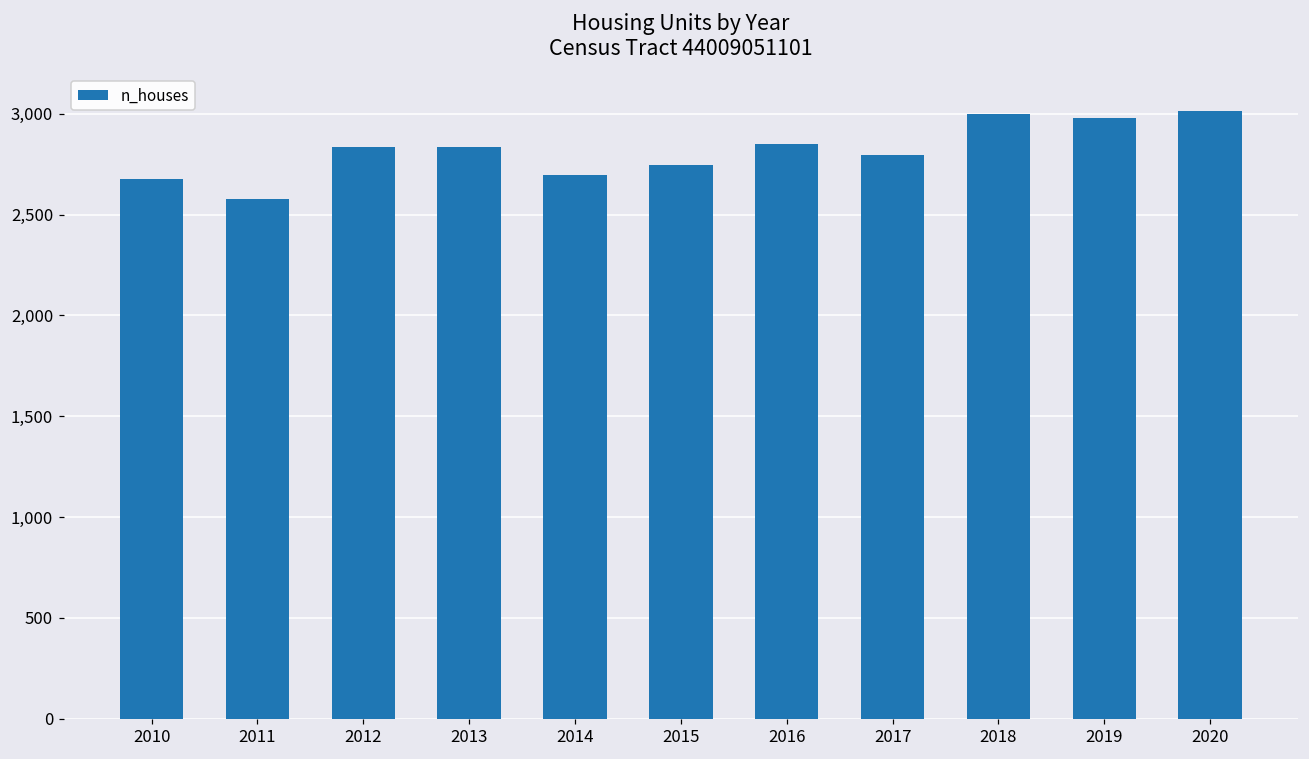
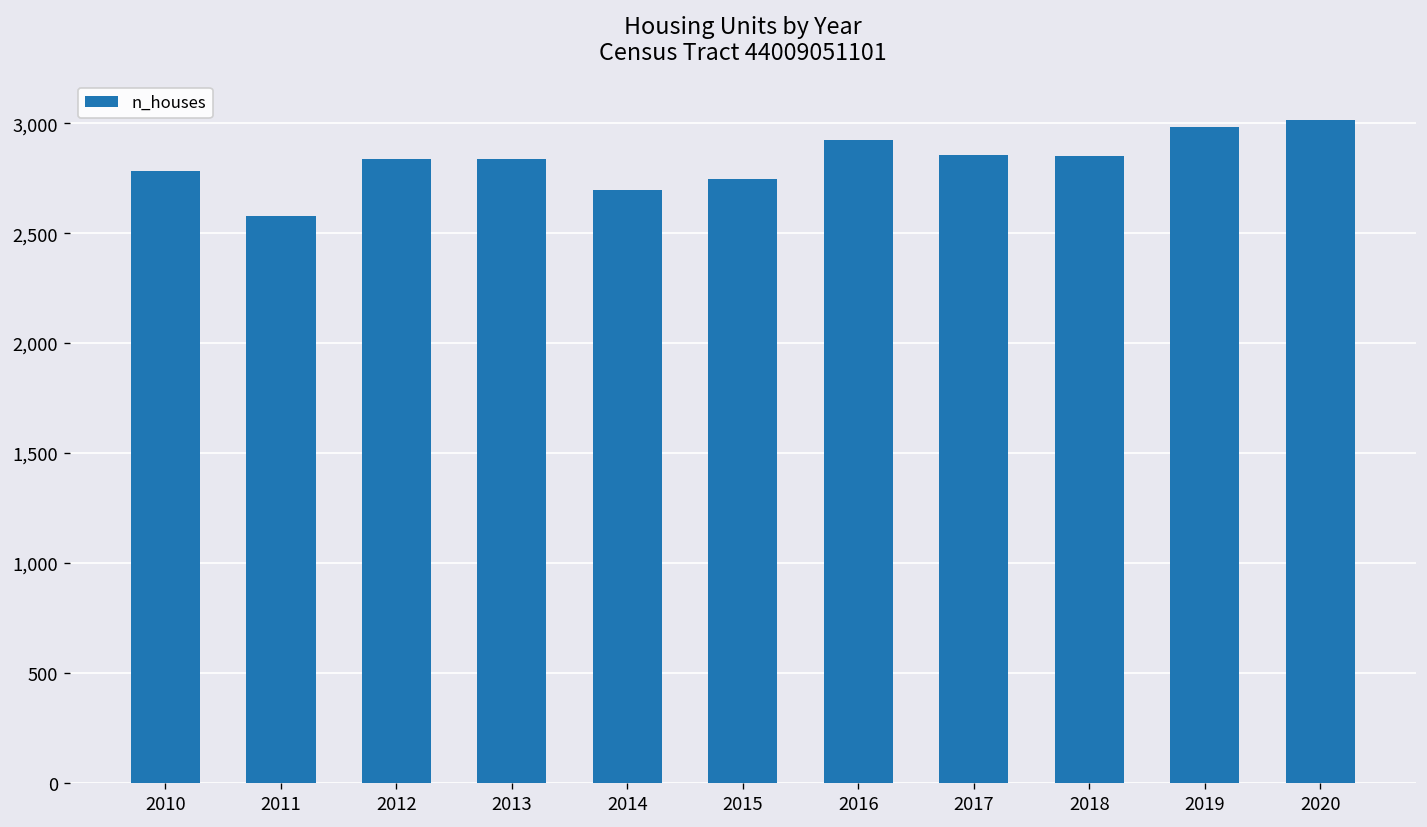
2010: 2,680 -> 2,790
2016: 2,850 -> 2,930
2017: 2,790 -> 2,860
2018: 3,000 -> 2,850
